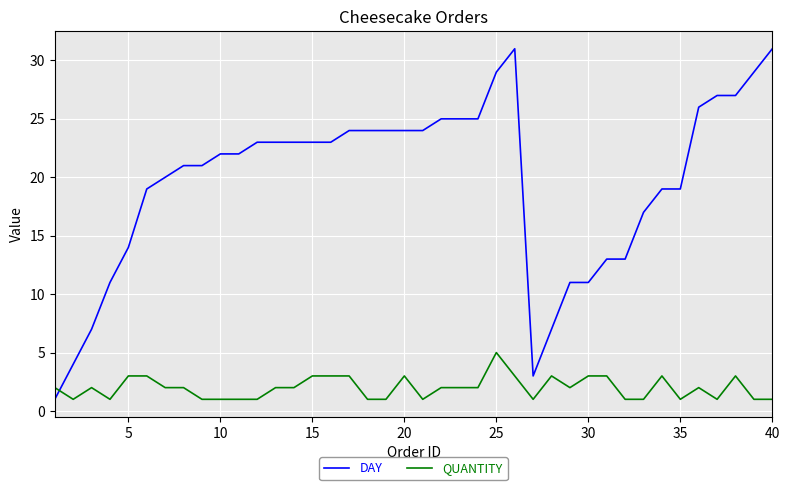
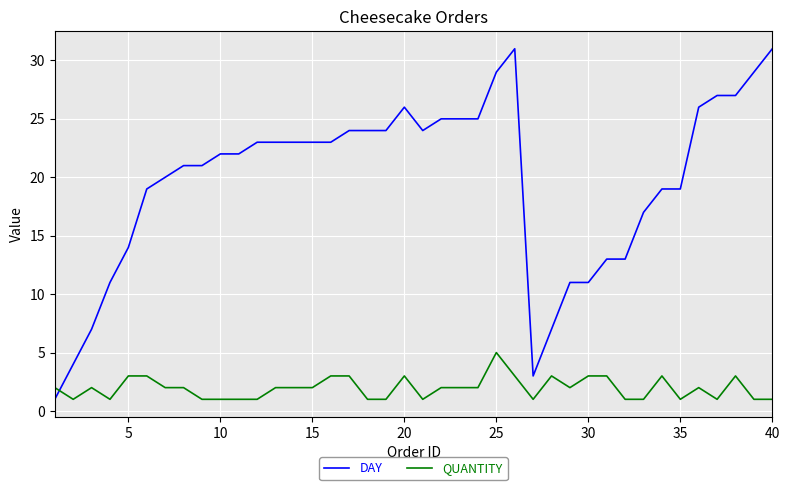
QUANTITY, 15: 3 -> 2
DAY, 20: 24 -> 26
